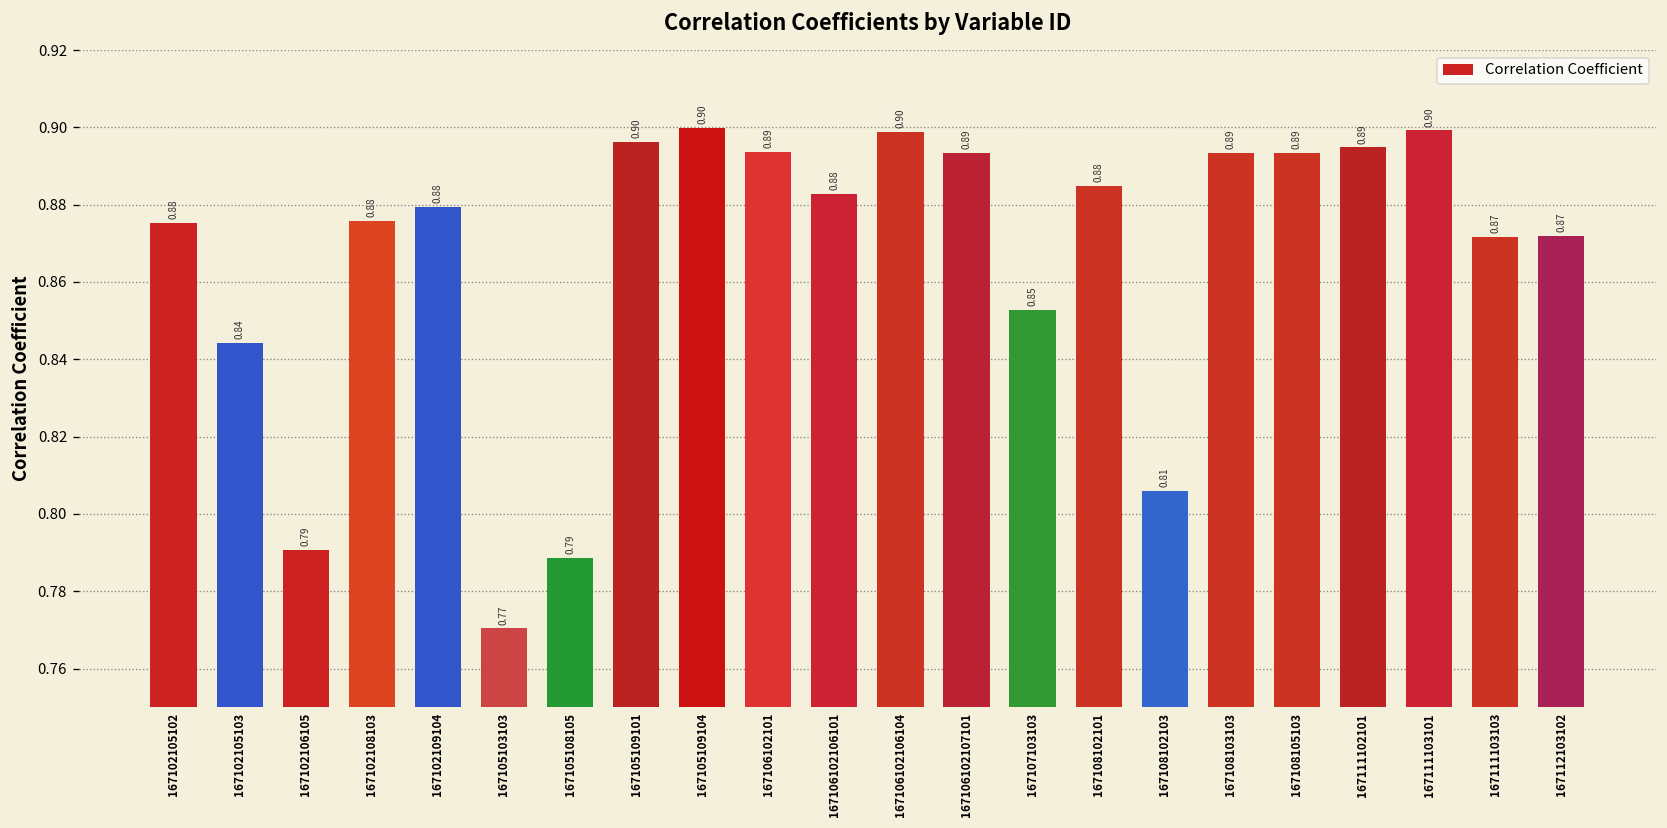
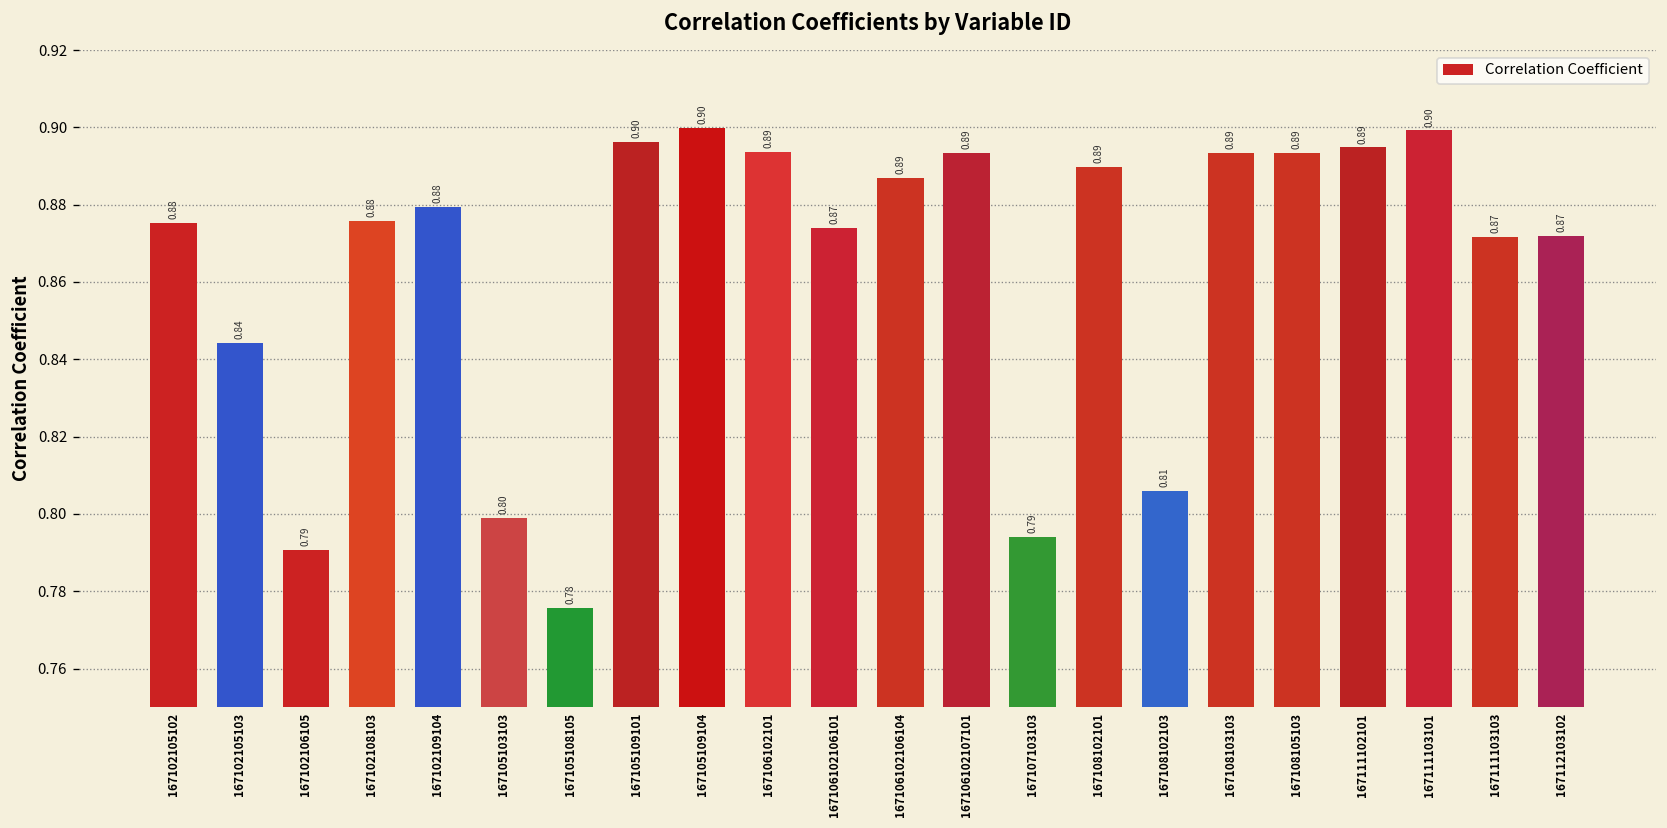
167105103103: 0.77 -> 0.80
167105108105: 0.79 -> 0.78
167106102106101: 0.88 -> 0.87
167106102106104: 0.90 -> 0.89
167107103103: 0.85 -> 0.79
167108102101: 0.88 -> 0.89
